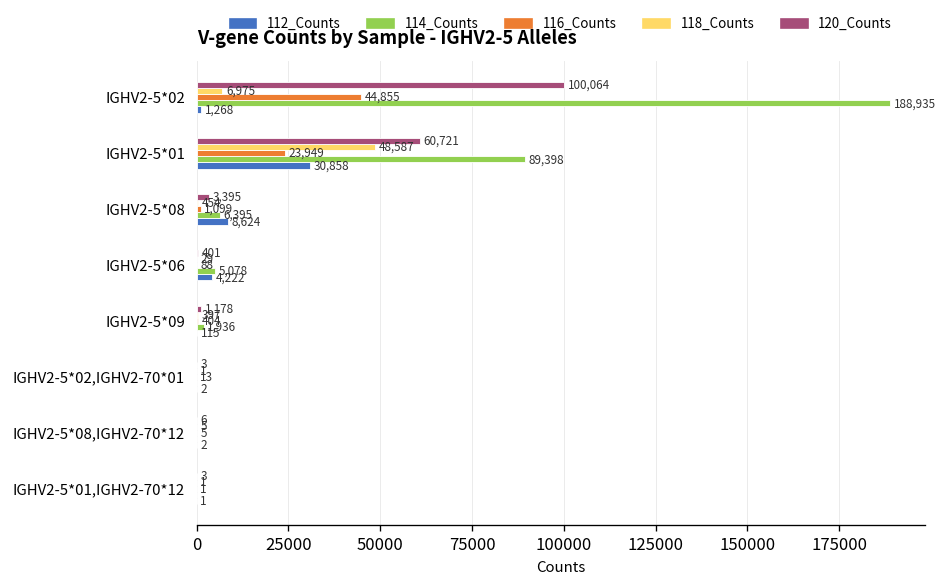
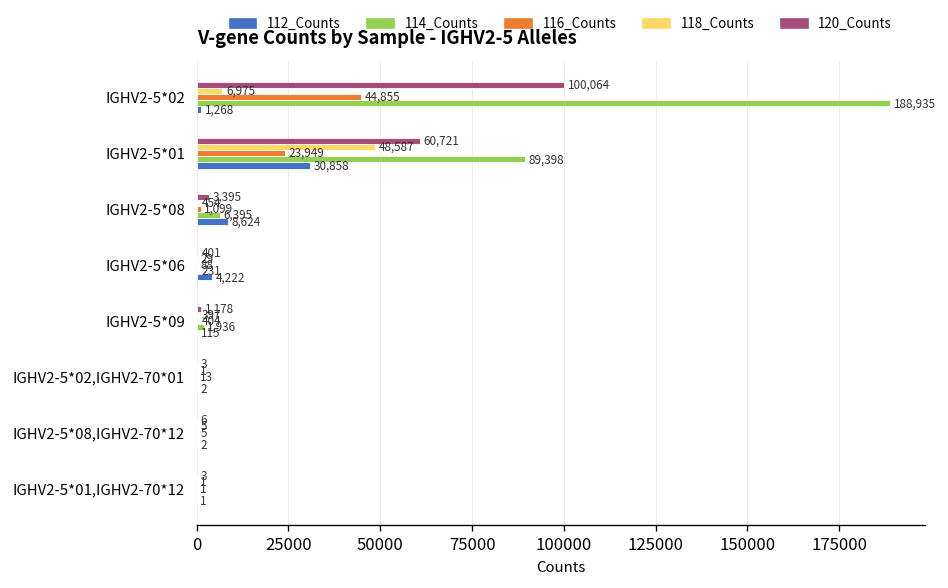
114_Counts, IGHV2-5*06: 5,078 -> 231
